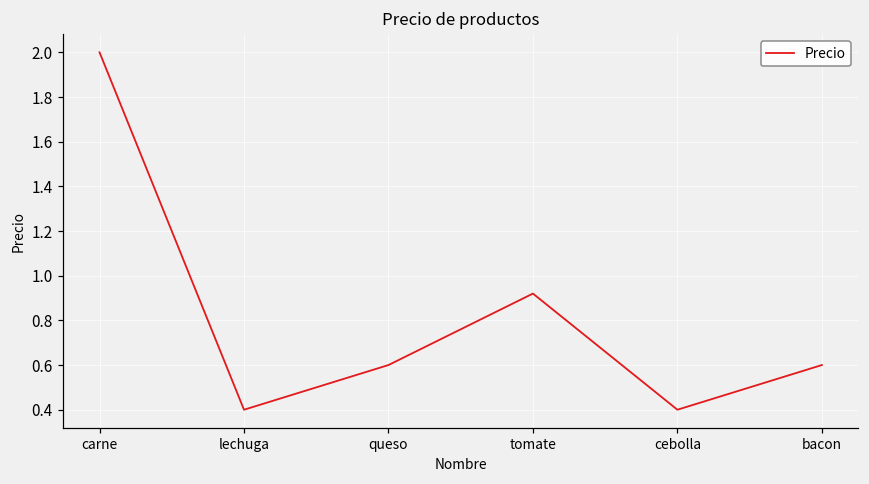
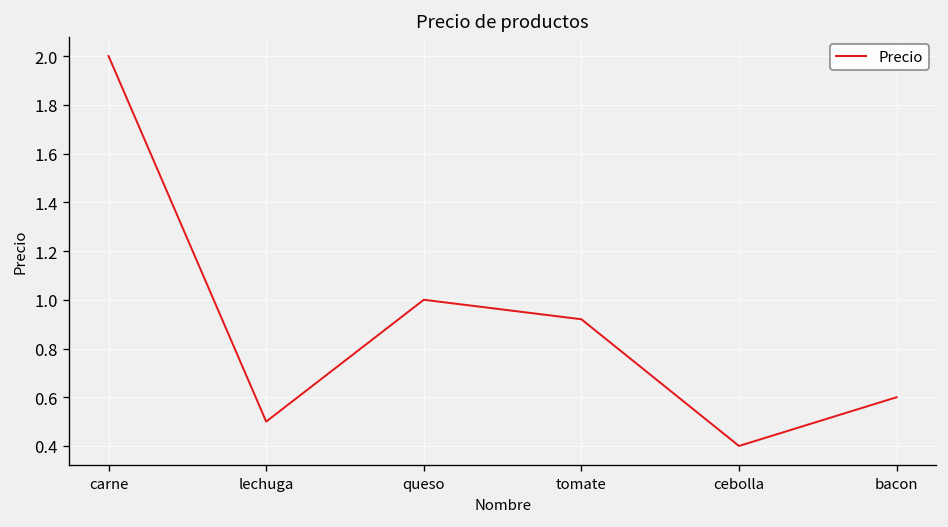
lechuga: 0.4 -> 0.5
queso: 0.6 -> 1.0
